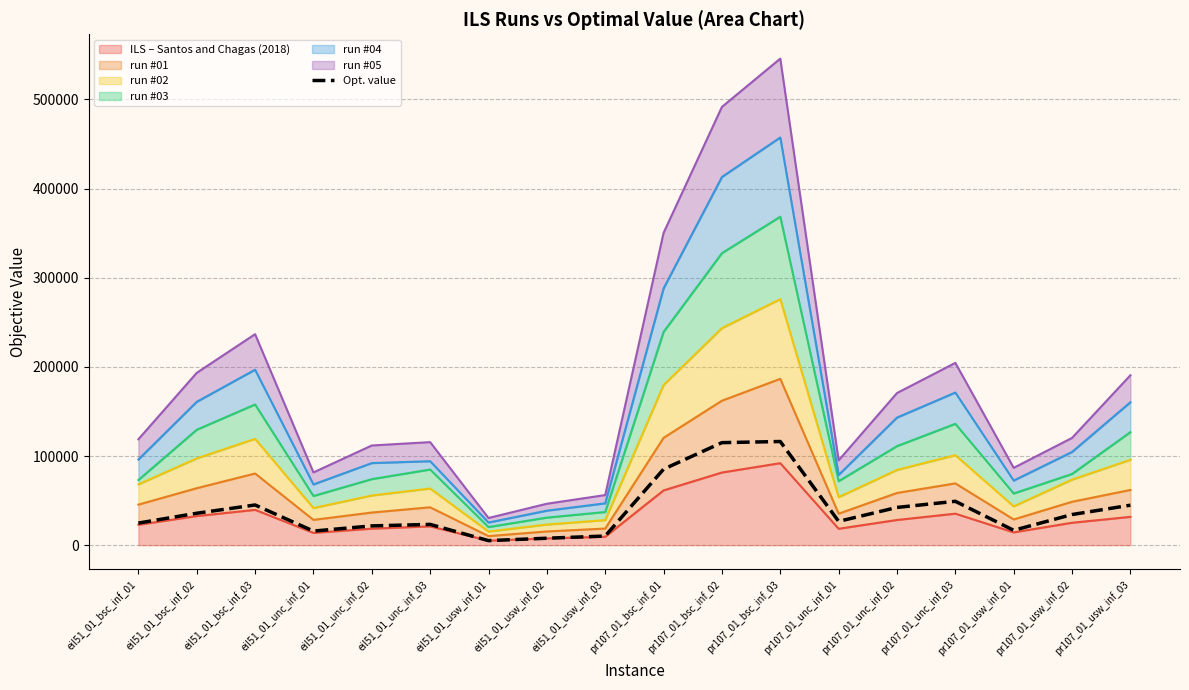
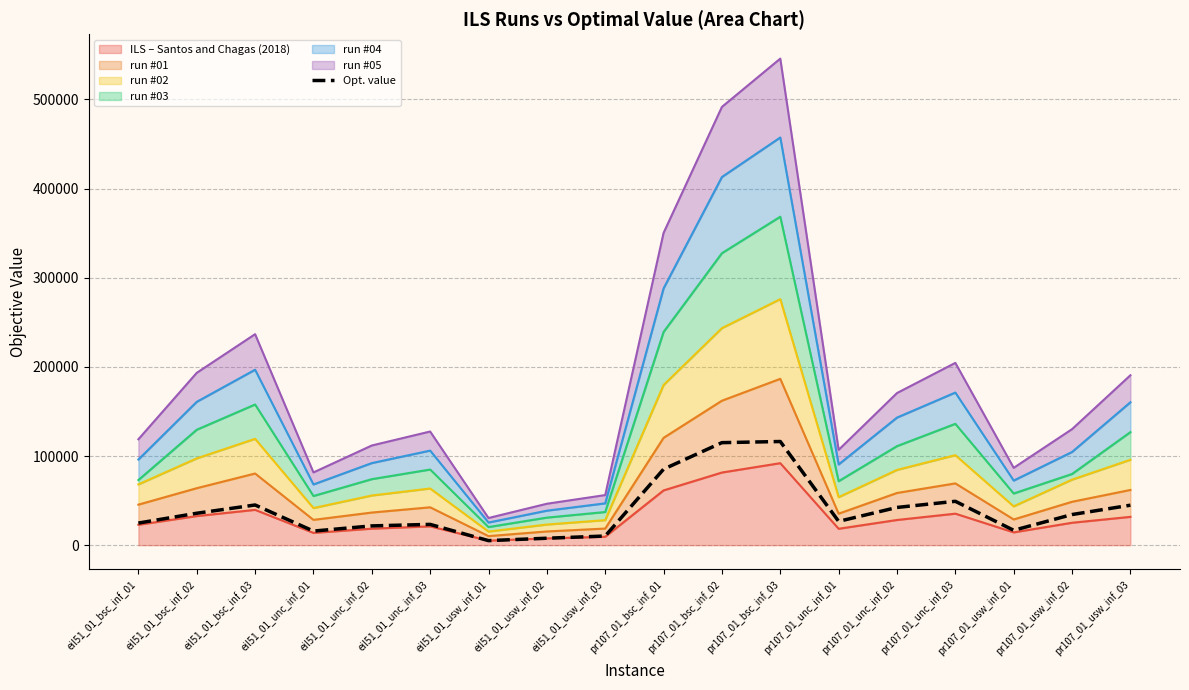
run #04, eil51_01_unc_inf_03: 10000 -> 20000
run #04, pr107_01_unc_inf_01: 10000 -> 20000
run #05, pr107_01_usw_inf_02: 20000 -> 30000
